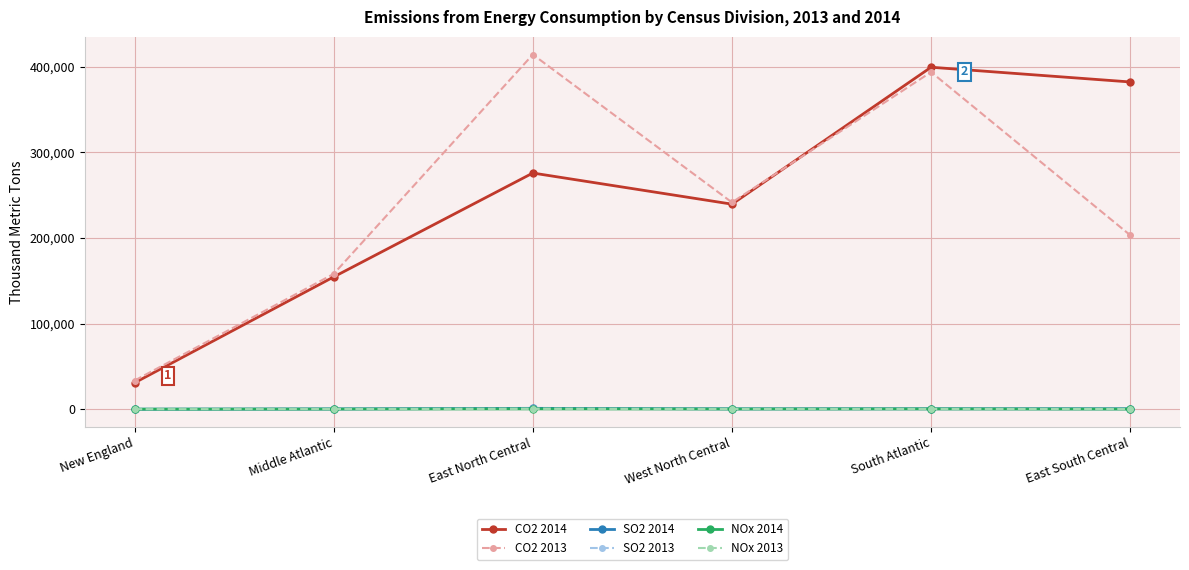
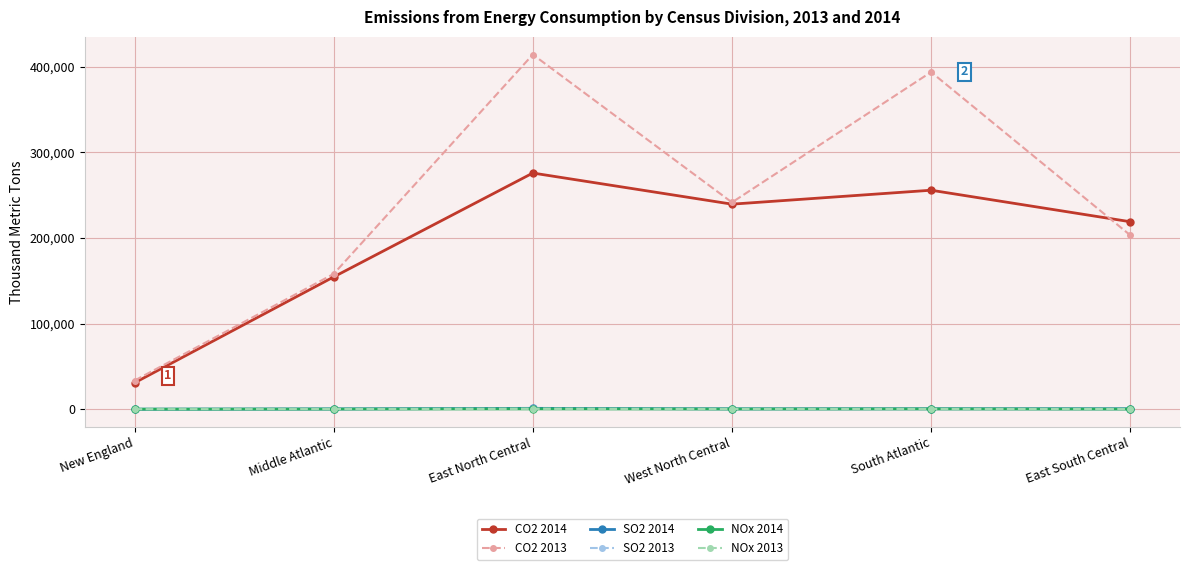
CO2 2014, South Atlantic: 400,000 -> 260,000
CO2 2014, East South Central: 380,000 -> 220,000
